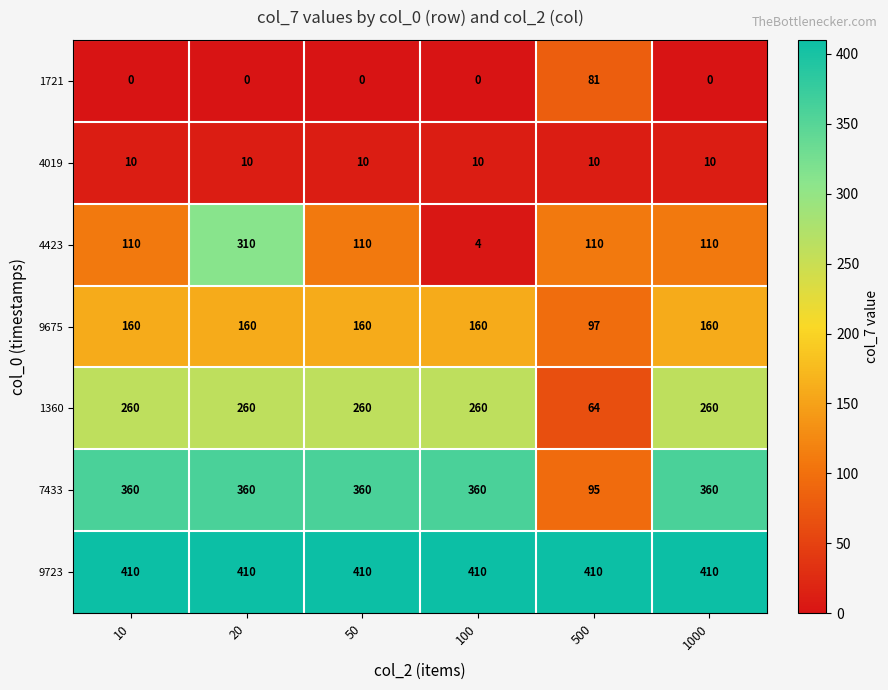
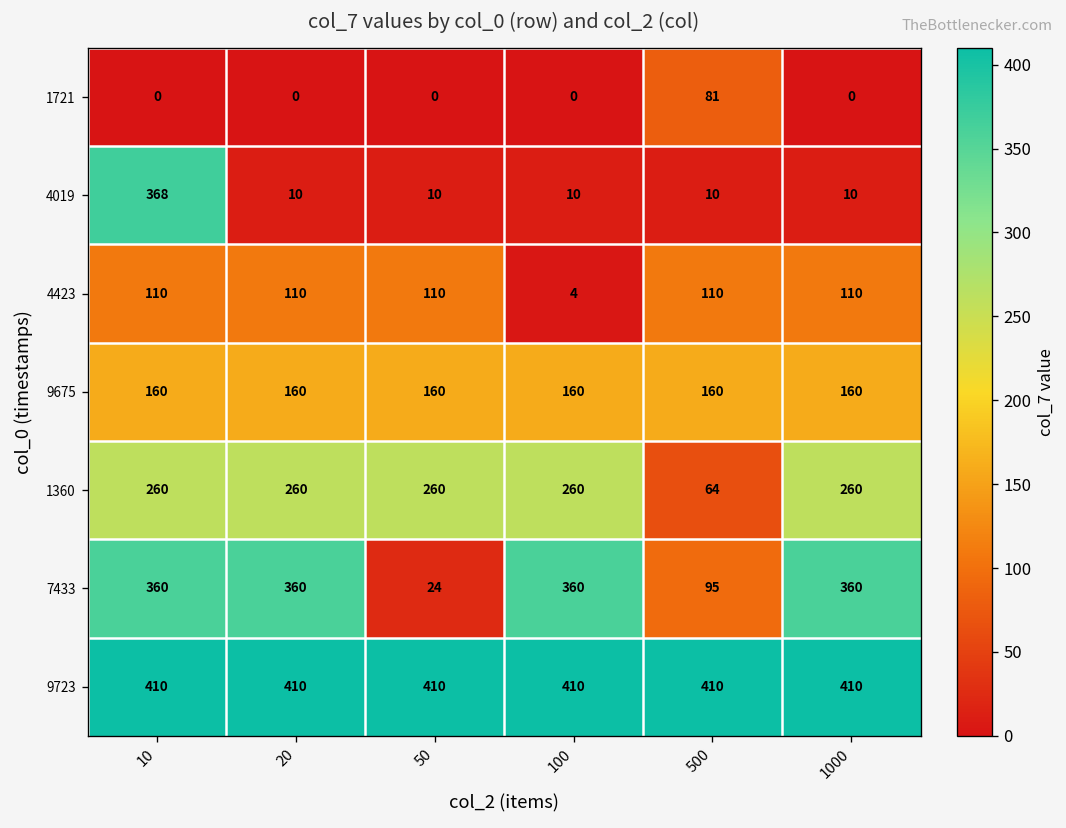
4019, 10: 10 -> 368
4423, 20: 310 -> 110
9675, 500: 97 -> 160
7433, 50: 360 -> 24
